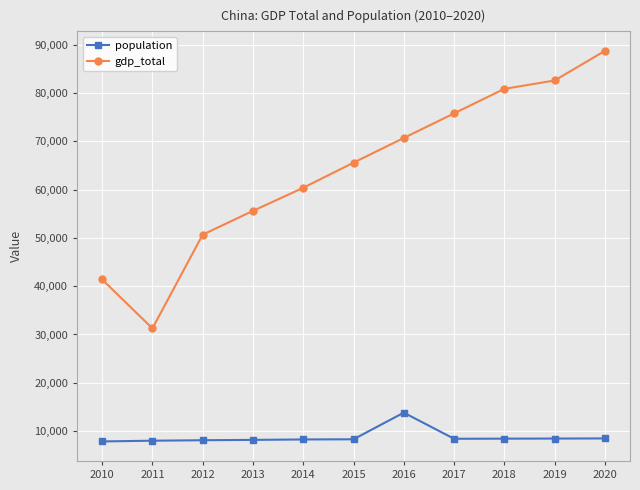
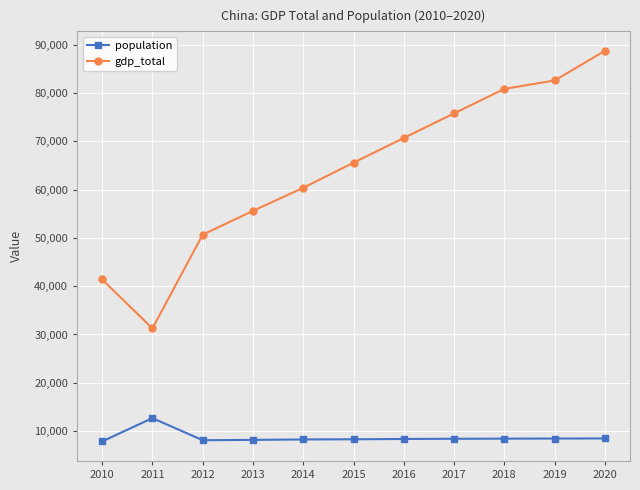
population, 2011: 8,000 -> 13,000
population, 2016: 14,000 -> 8,000
